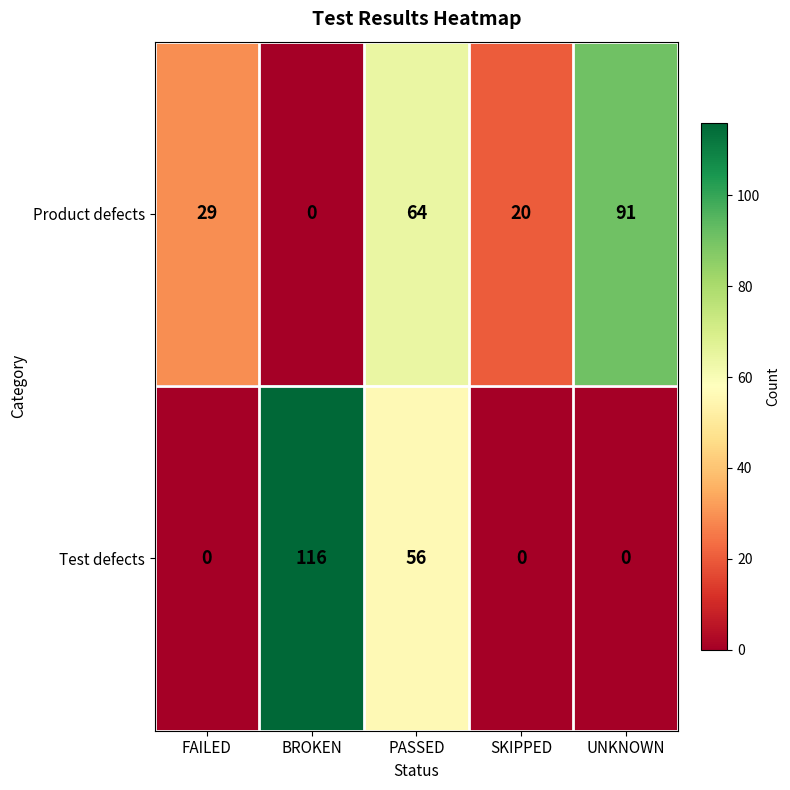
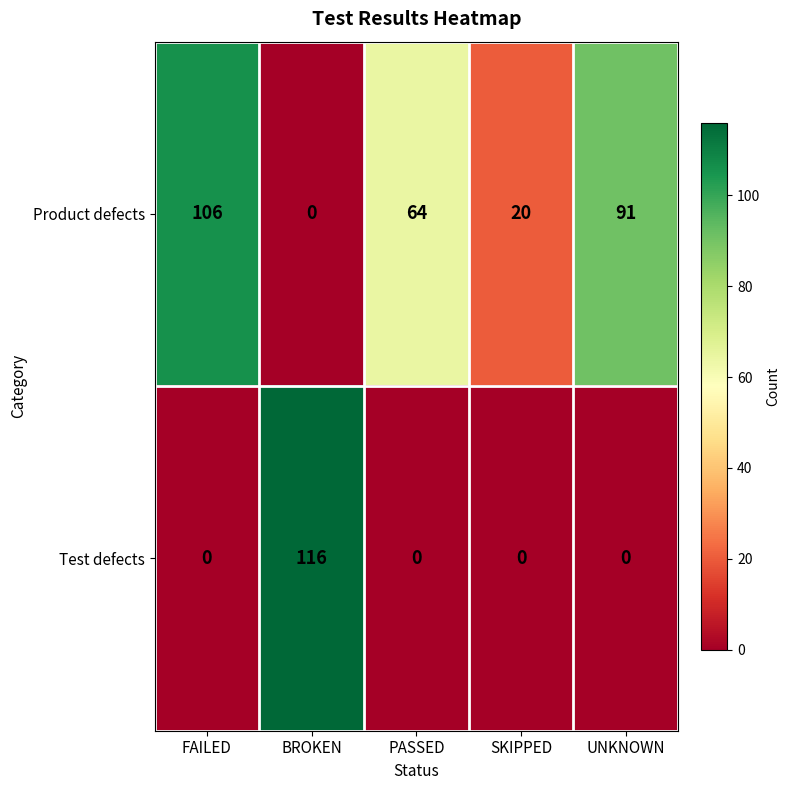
Product defects, FAILED: 29 -> 106
Test defects, PASSED: 56 -> 0
